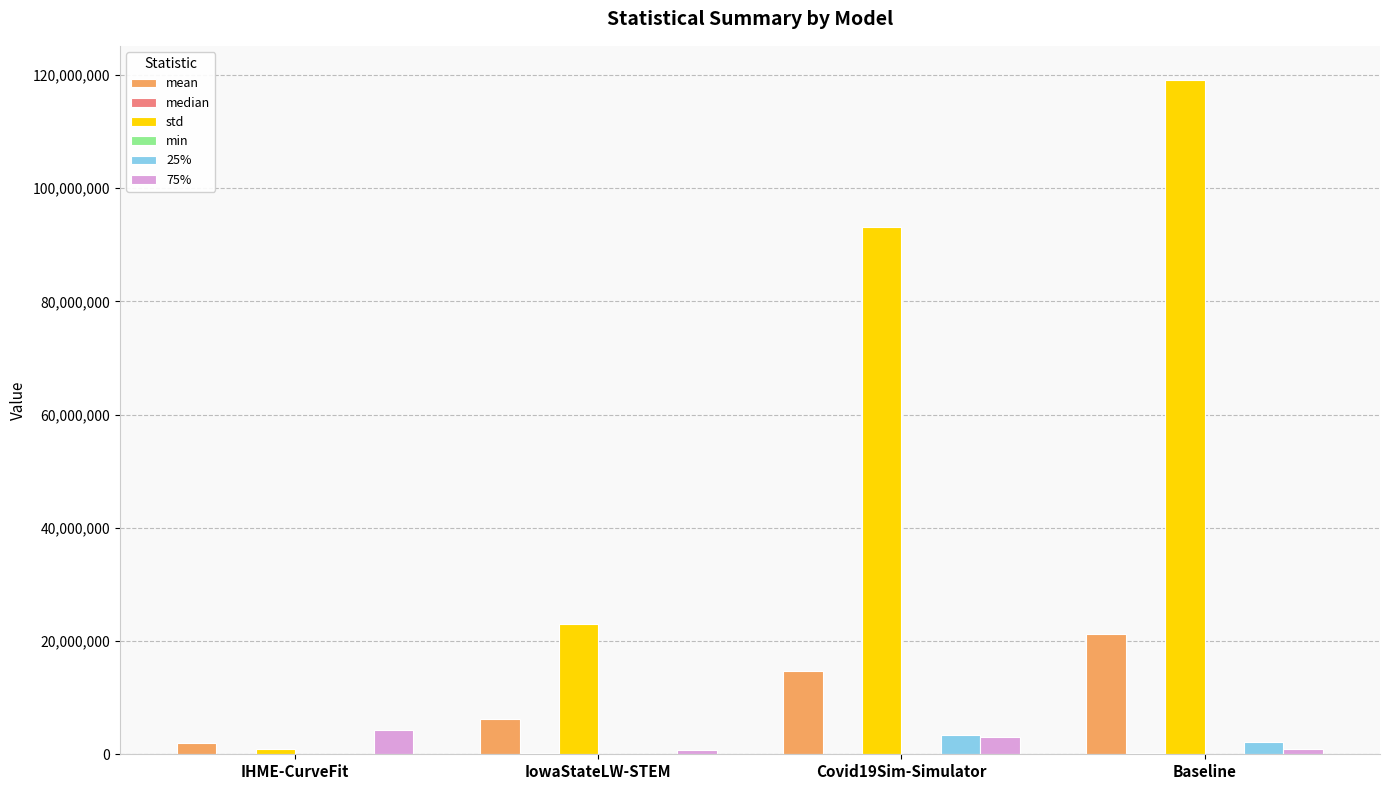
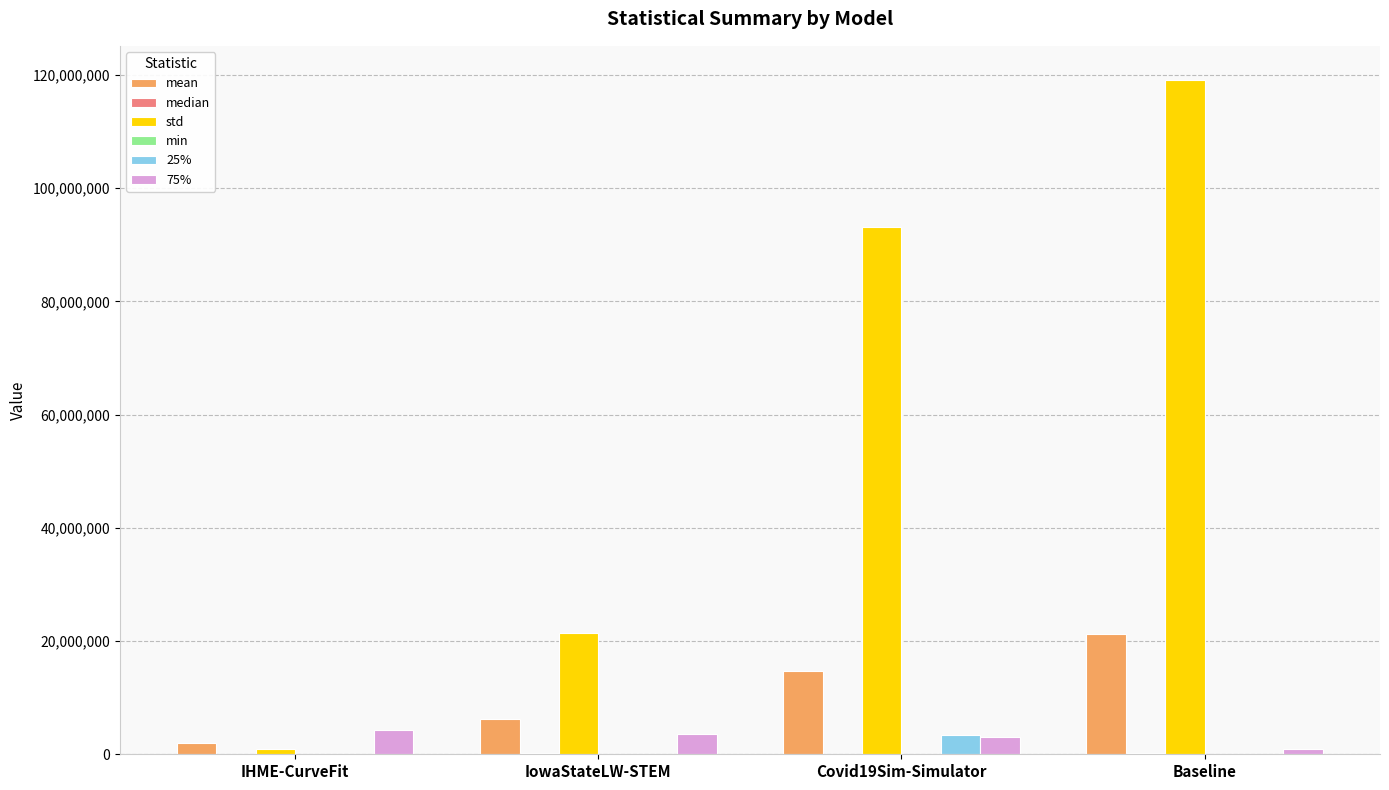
std, IowaStateLW-STEM: 23,000,000 -> 21,000,000
75%, IowaStateLW-STEM: 1,000,000 -> 4,000,000
25%, Baseline: 2,000,000 -> 0
